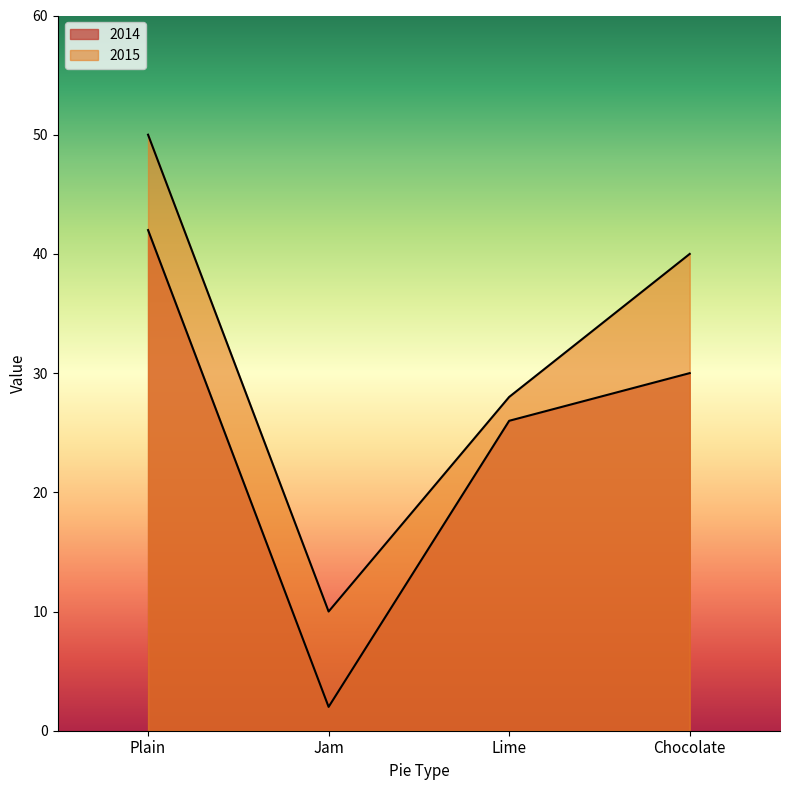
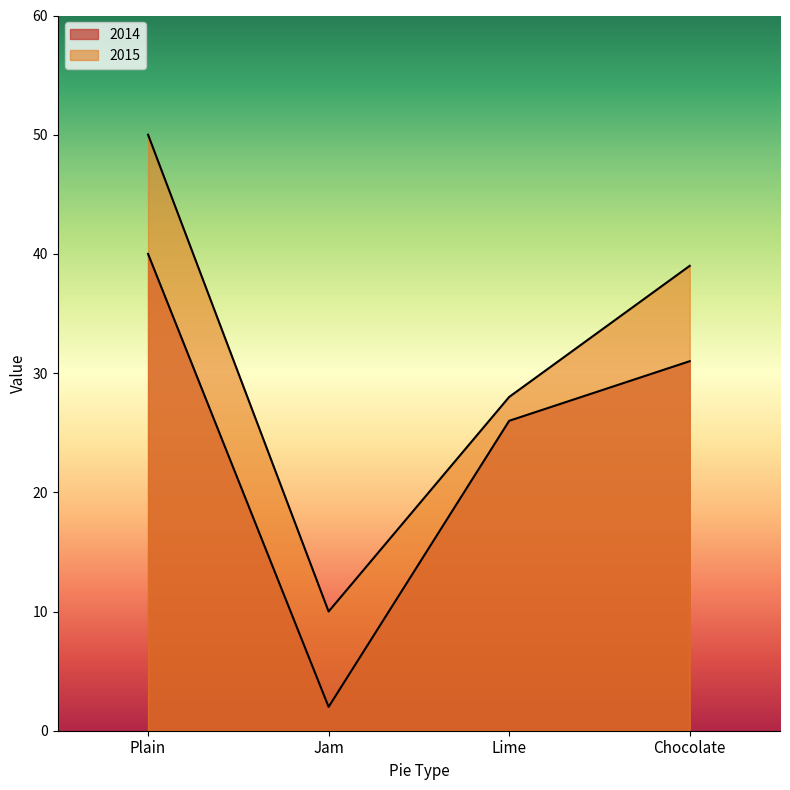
2014, Plain: 42 -> 40
2014, Chocolate: 30 -> 31
2015, Chocolate: 40 -> 39
